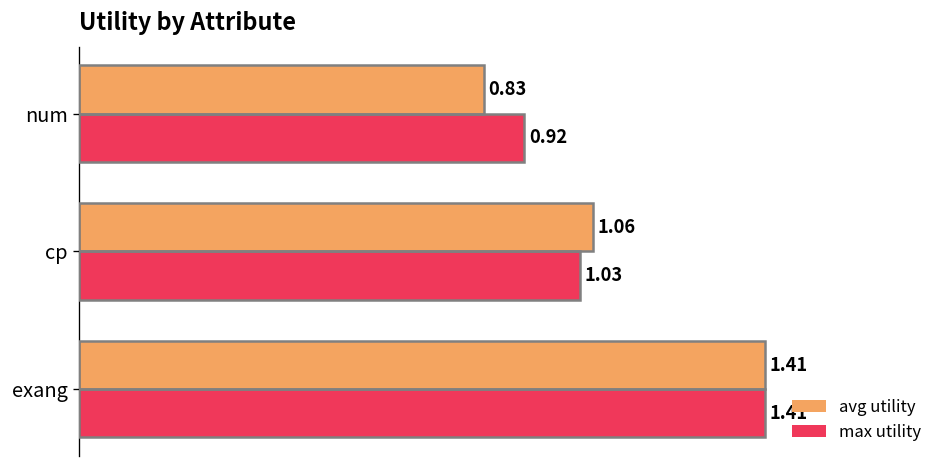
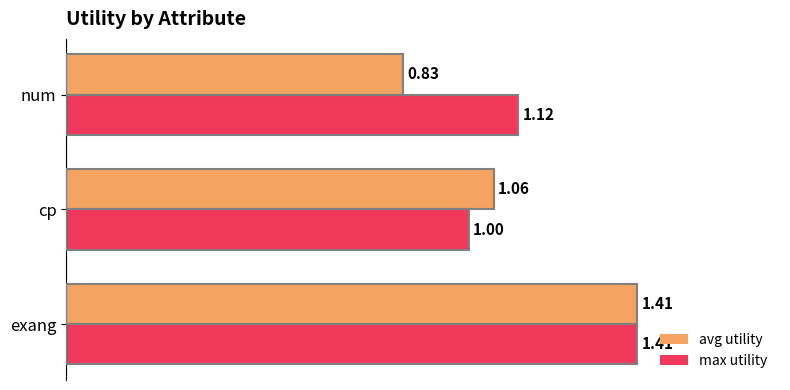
max utility, num: 0.92 -> 1.12
max utility, cp: 1.03 -> 1.00
